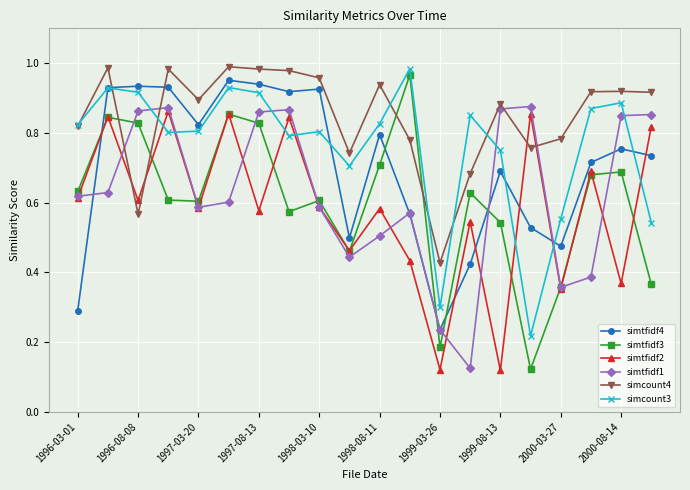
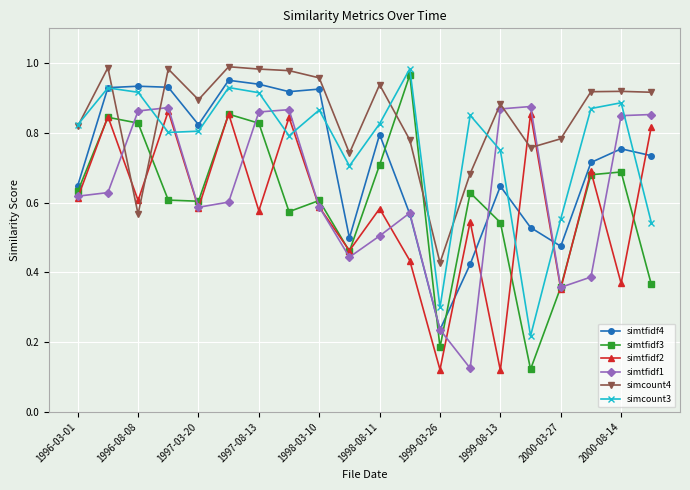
simtfidf4, 1996-03-01: 0.29 -> 0.65
simcount3, 1998-03-10: 0.80 -> 0.87
simtfidf4, 1999-08-13: 0.69 -> 0.65
